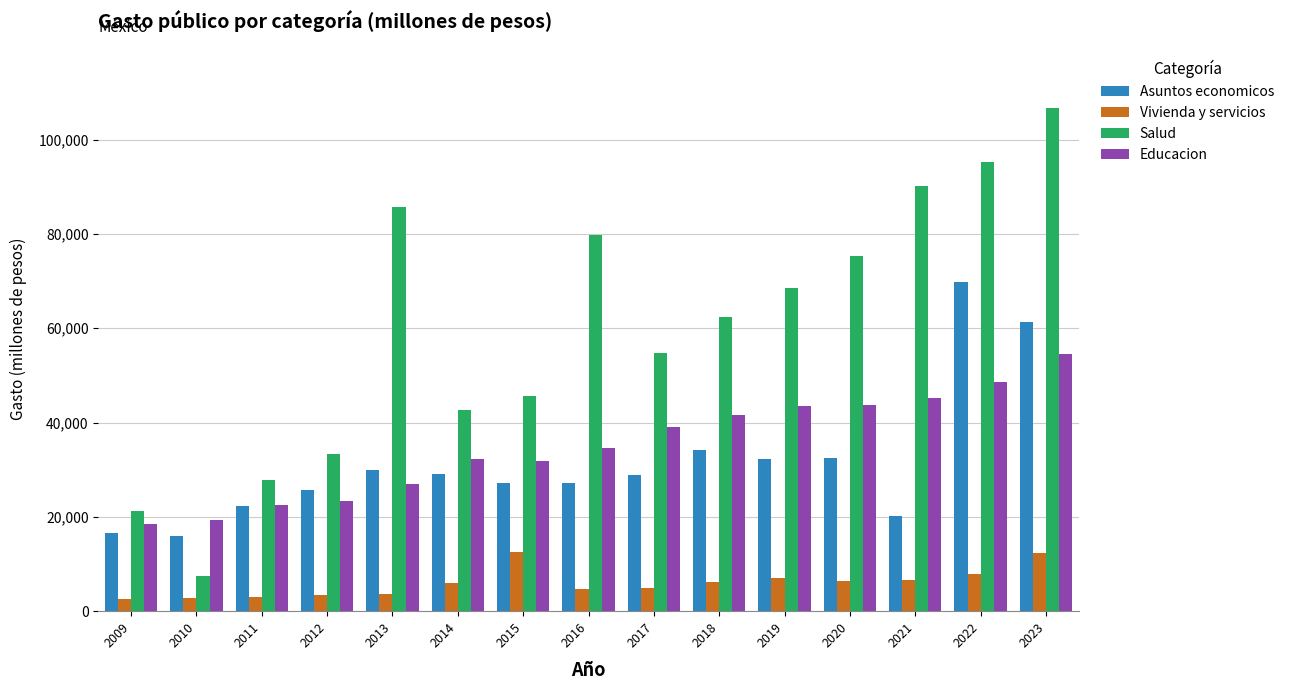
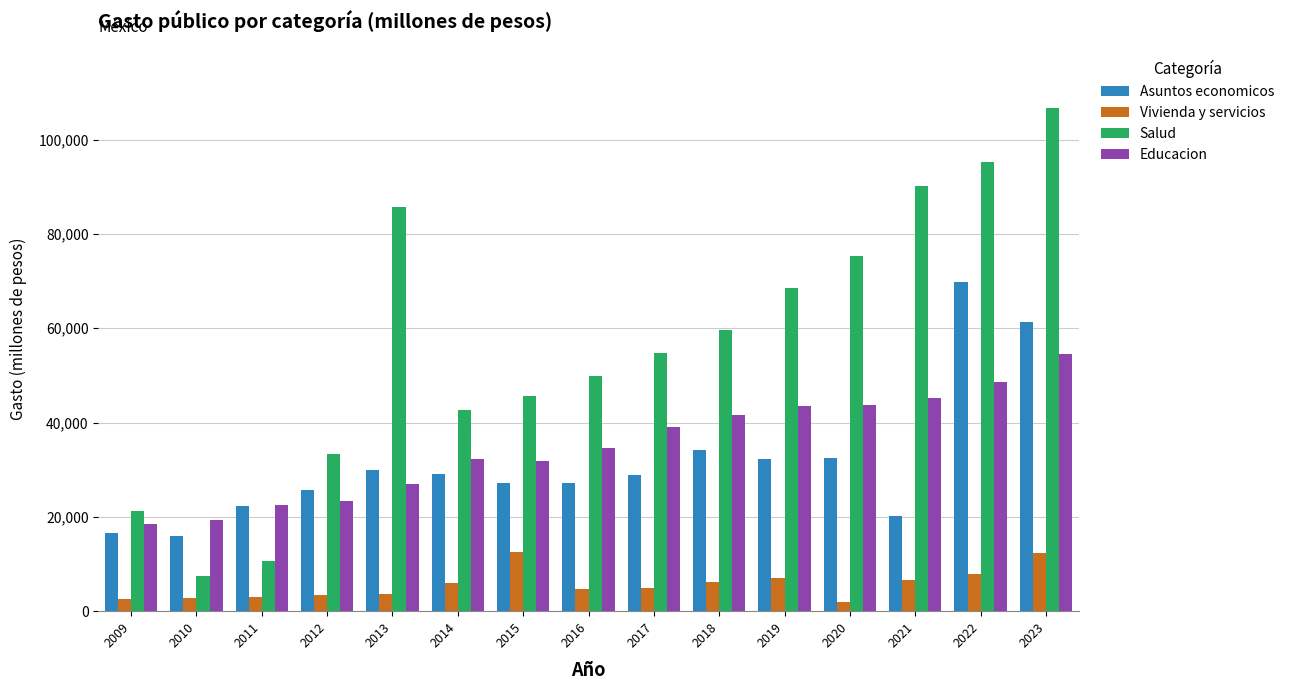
Salud, 2011: 28,000 -> 11,000
Salud, 2016: 80,000 -> 50,000
Salud, 2018: 62,000 -> 60,000
Vivienda y servicios, 2020: 6,000 -> 2,000
